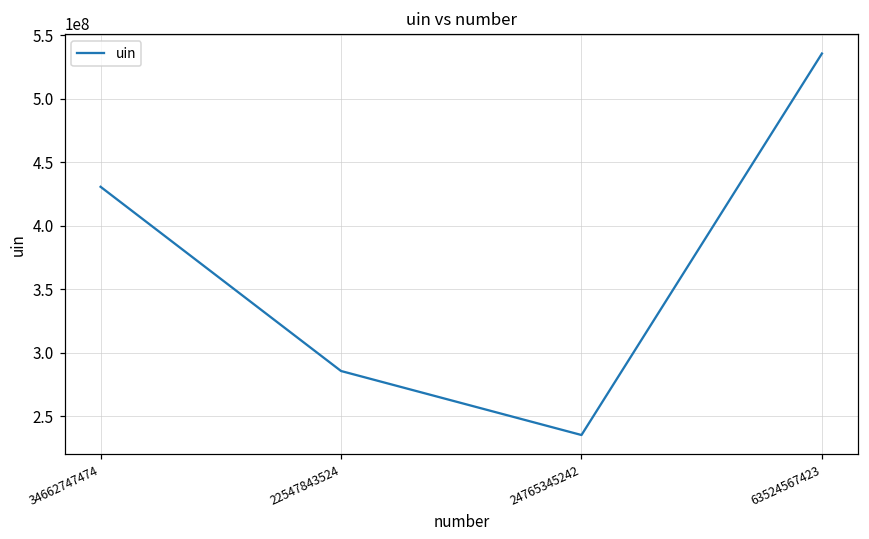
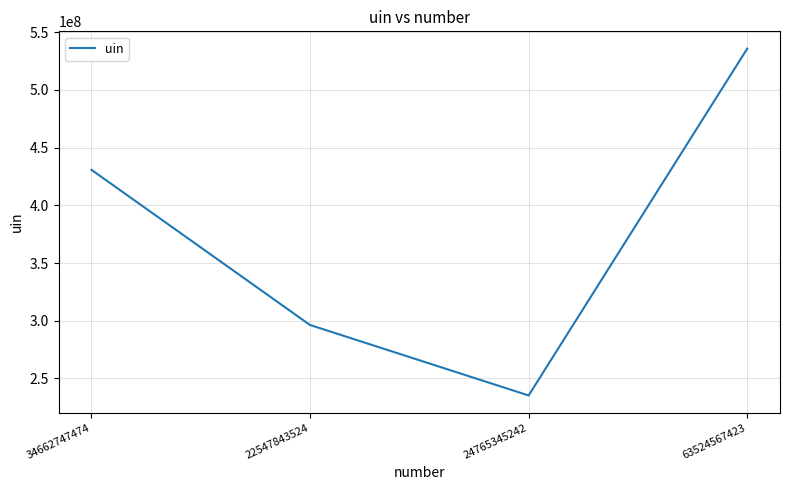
22547843524: 286000000 -> 296000000
